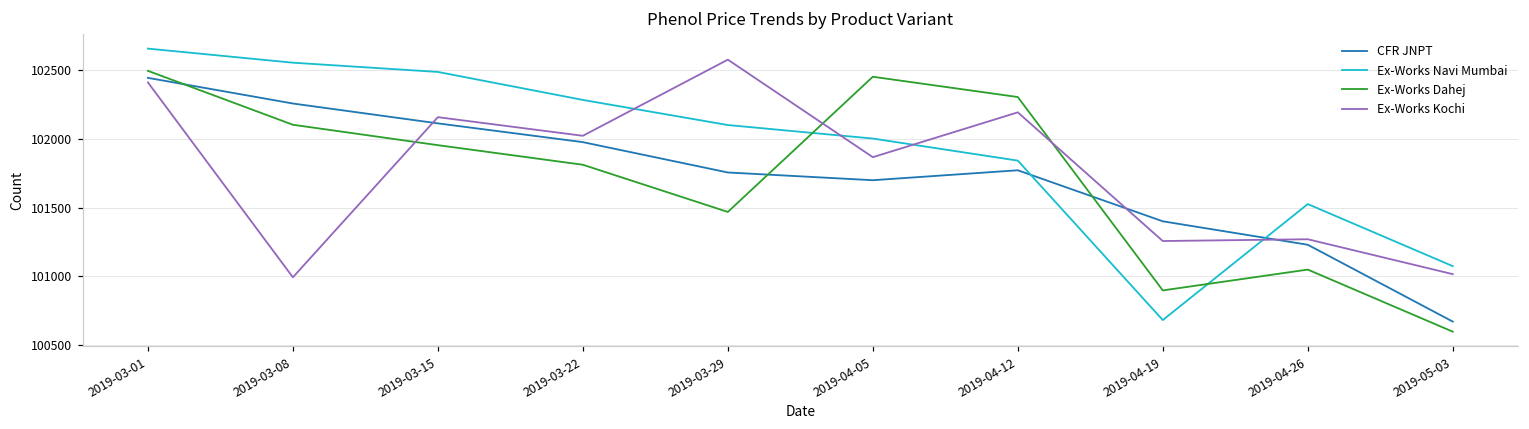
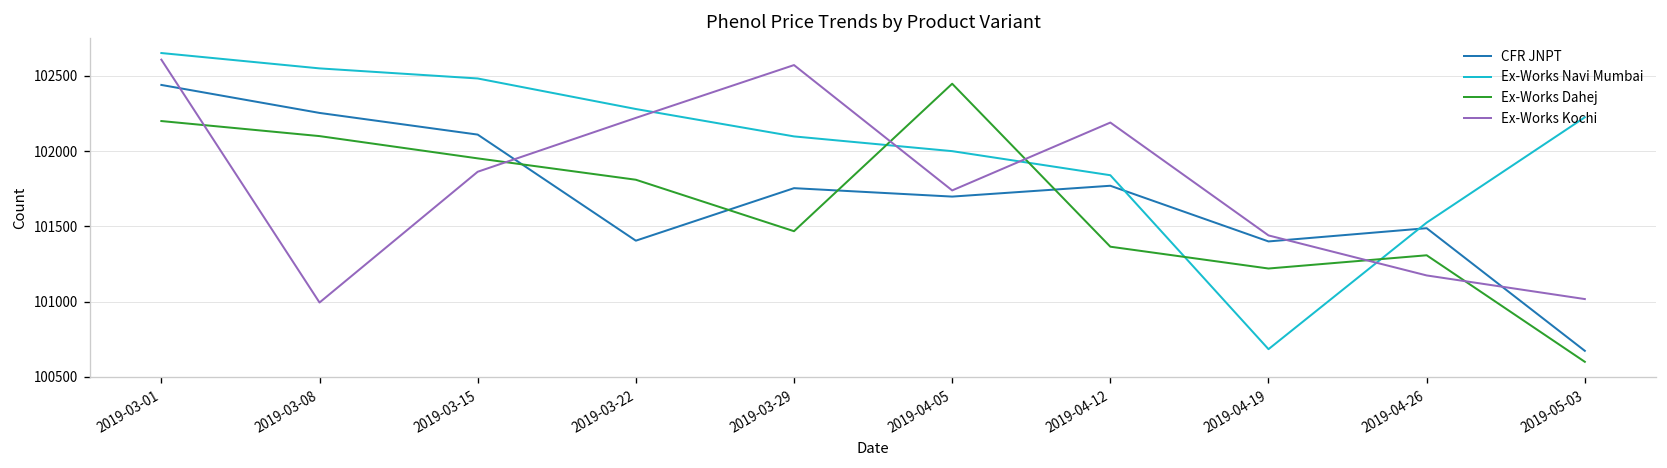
Ex-Works Dahej, 2019-03-01: 102490 -> 102200
Ex-Works Kochi, 2019-03-01: 102410 -> 102610
Ex-Works Kochi, 2019-03-15: 102160 -> 101860
CFR JNPT, 2019-03-22: 101970 -> 101410
Ex-Works Kochi, 2019-03-22: 102020 -> 102220
Ex-Works Kochi, 2019-04-05: 101870 -> 101740
Ex-Works Dahej, 2019-04-12: 102300 -> 101370
Ex-Works Dahej, 2019-04-19: 100900 -> 101220
Ex-Works Kochi, 2019-04-19: 101260 -> 101440
CFR JNPT, 2019-04-26: 101230 -> 101490
Ex-Works Dahej, 2019-04-26: 101050 -> 101310
Ex-Works Kochi, 2019-04-26: 101270 -> 101170
Ex-Works Navi Mumbai, 2019-05-03: 101080 -> 102230
